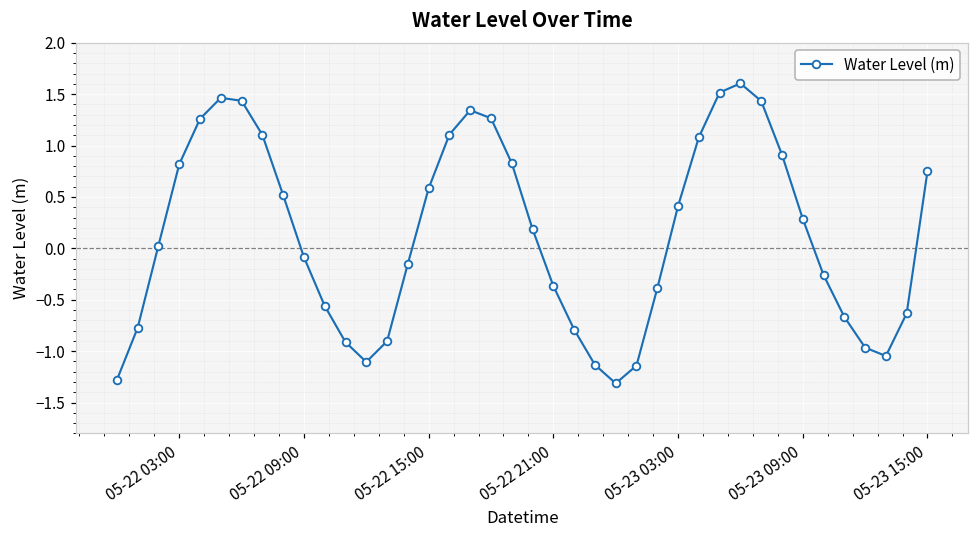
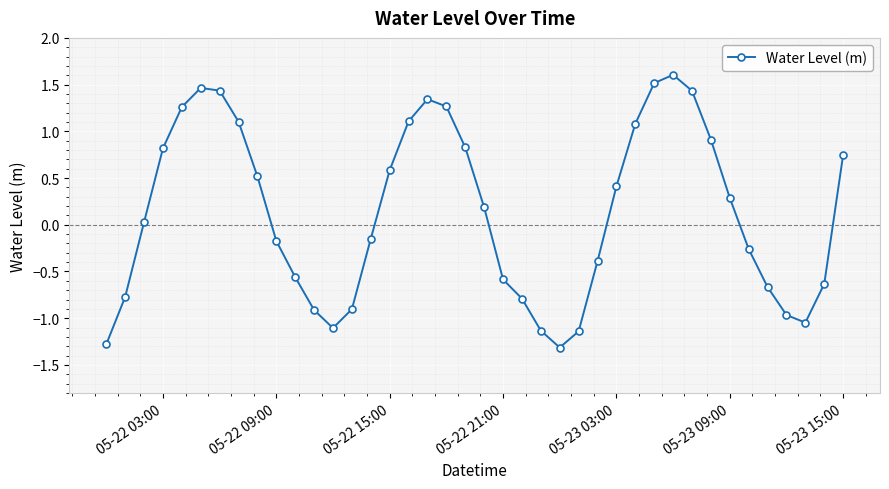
05-22 09:00: -0.1 -> -0.2
05-22 21:00: -0.4 -> -0.6
